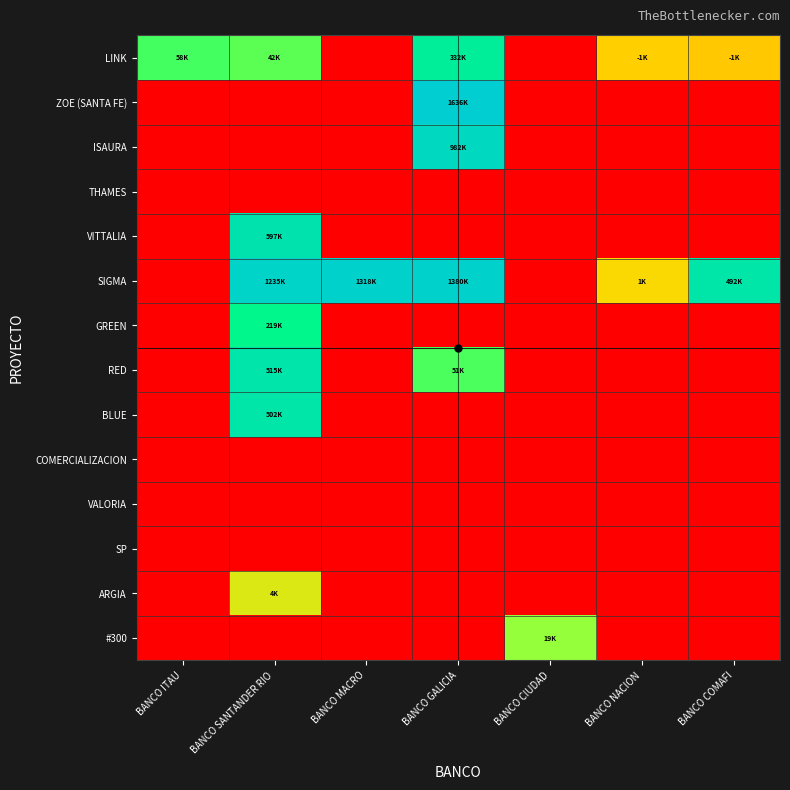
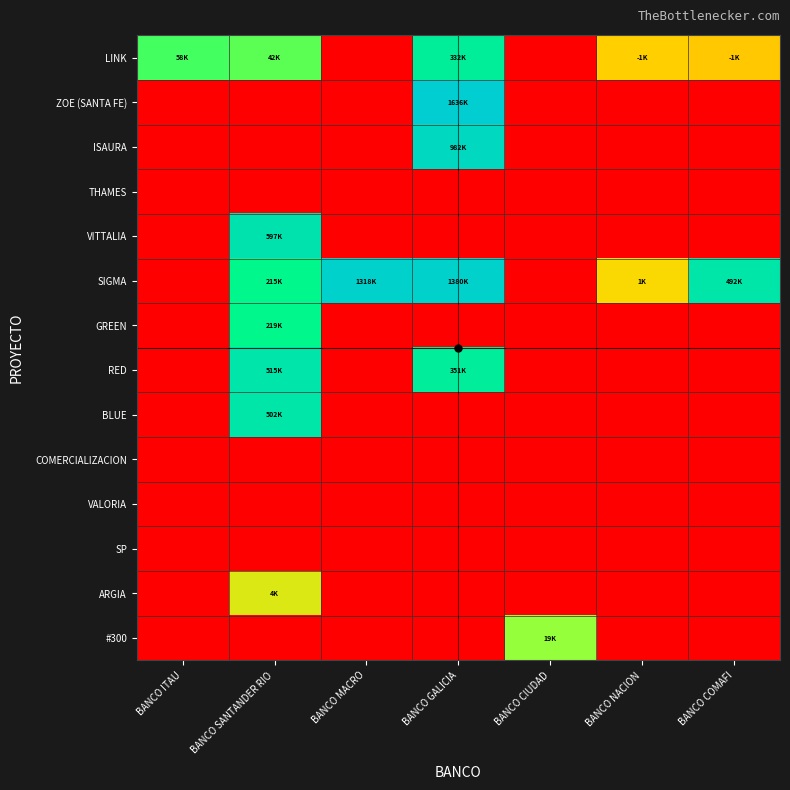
SIGMA, BANCO SANTANDER RIO: 1235K -> 215K
RED, BANCO GALICIA: 51K -> 351K
